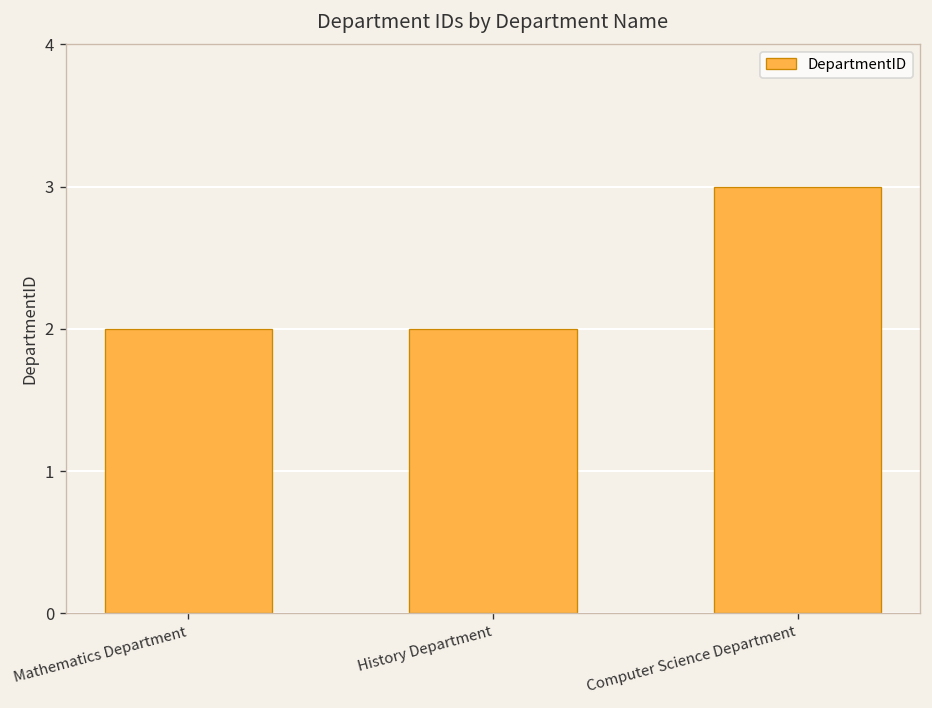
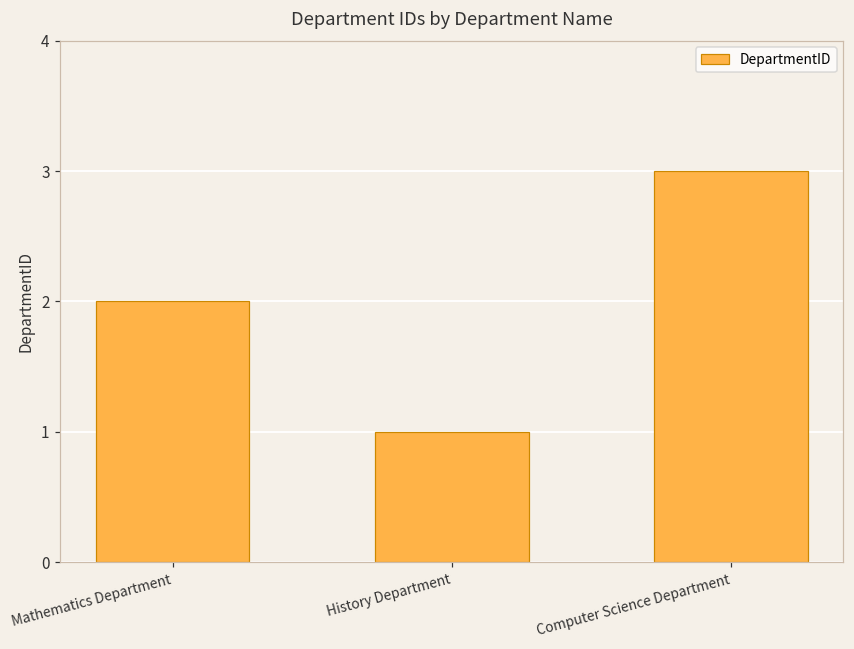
History Department: 2 -> 1
